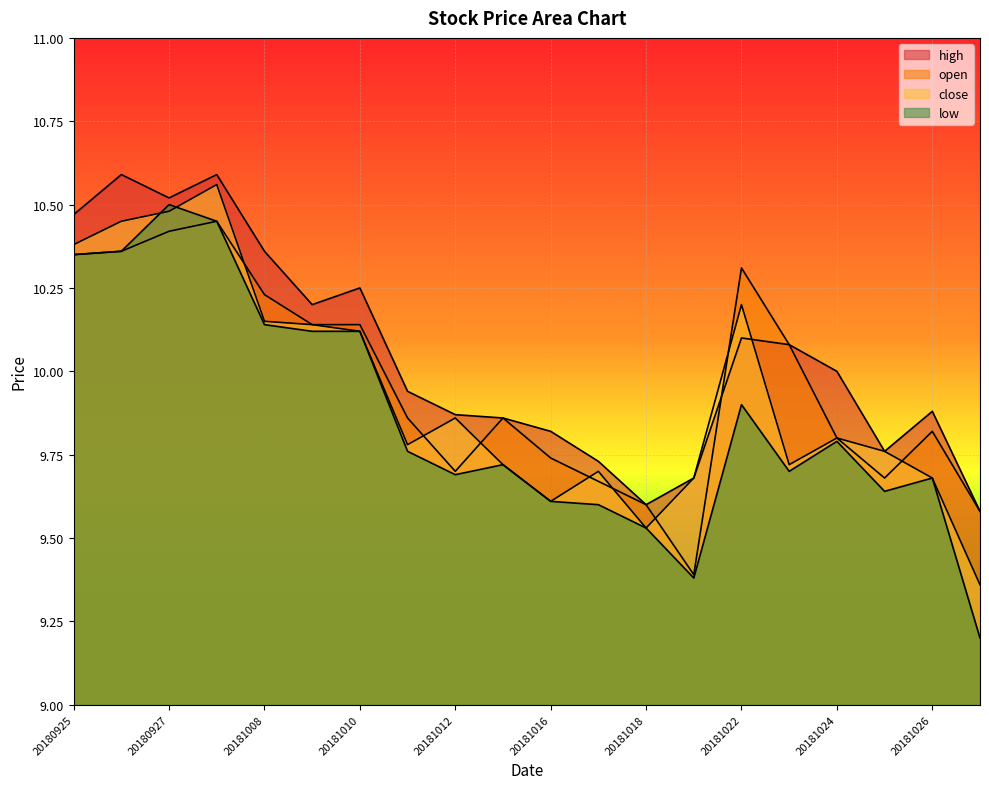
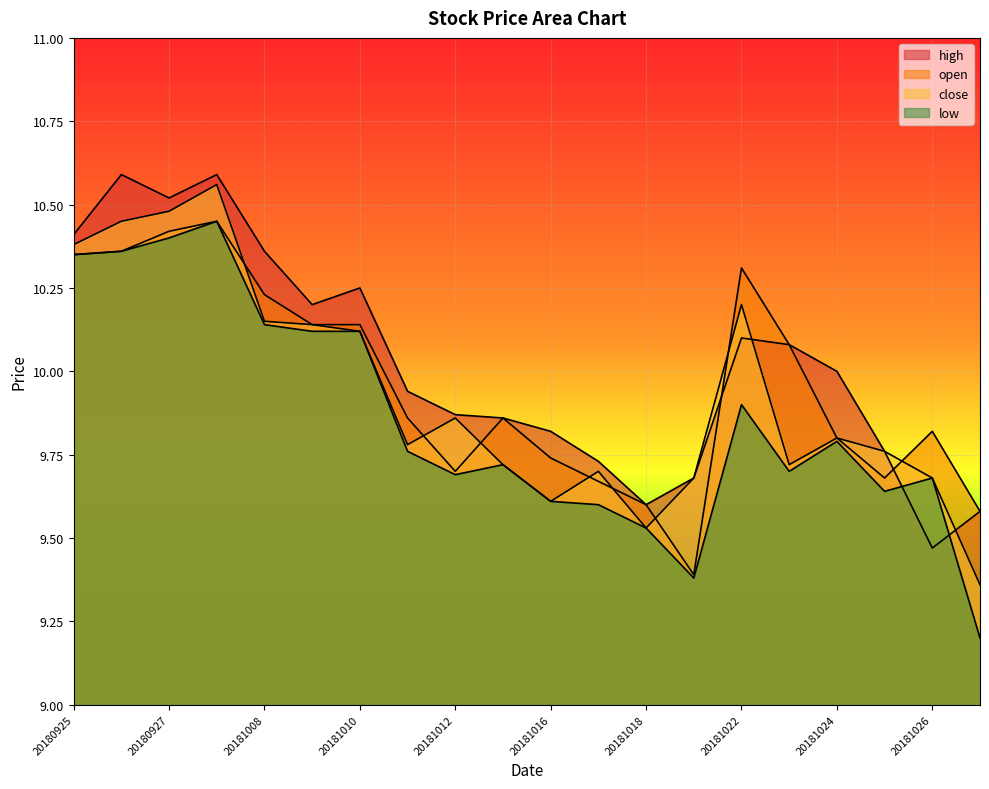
high, 20180925: 10.47 -> 10.41
low, 20180927: 10.5 -> 10.4
high, 20181026: 9.88 -> 9.47
